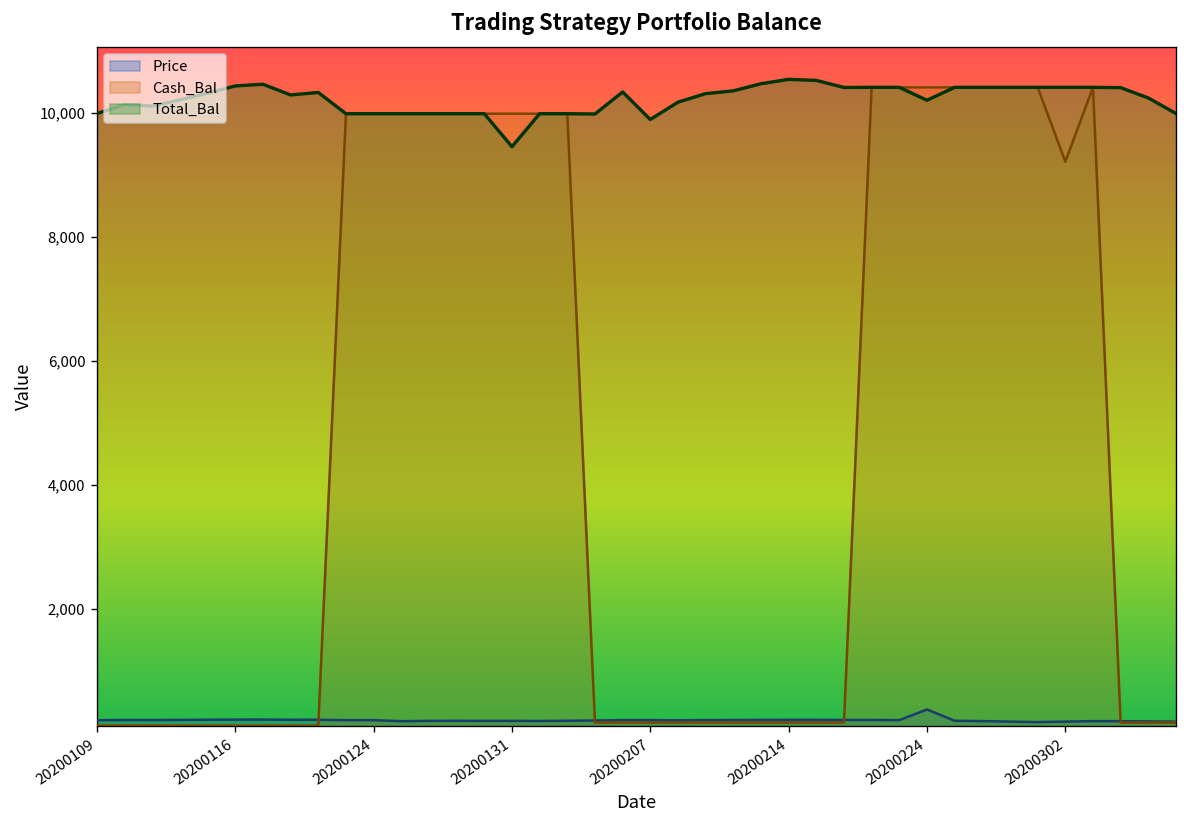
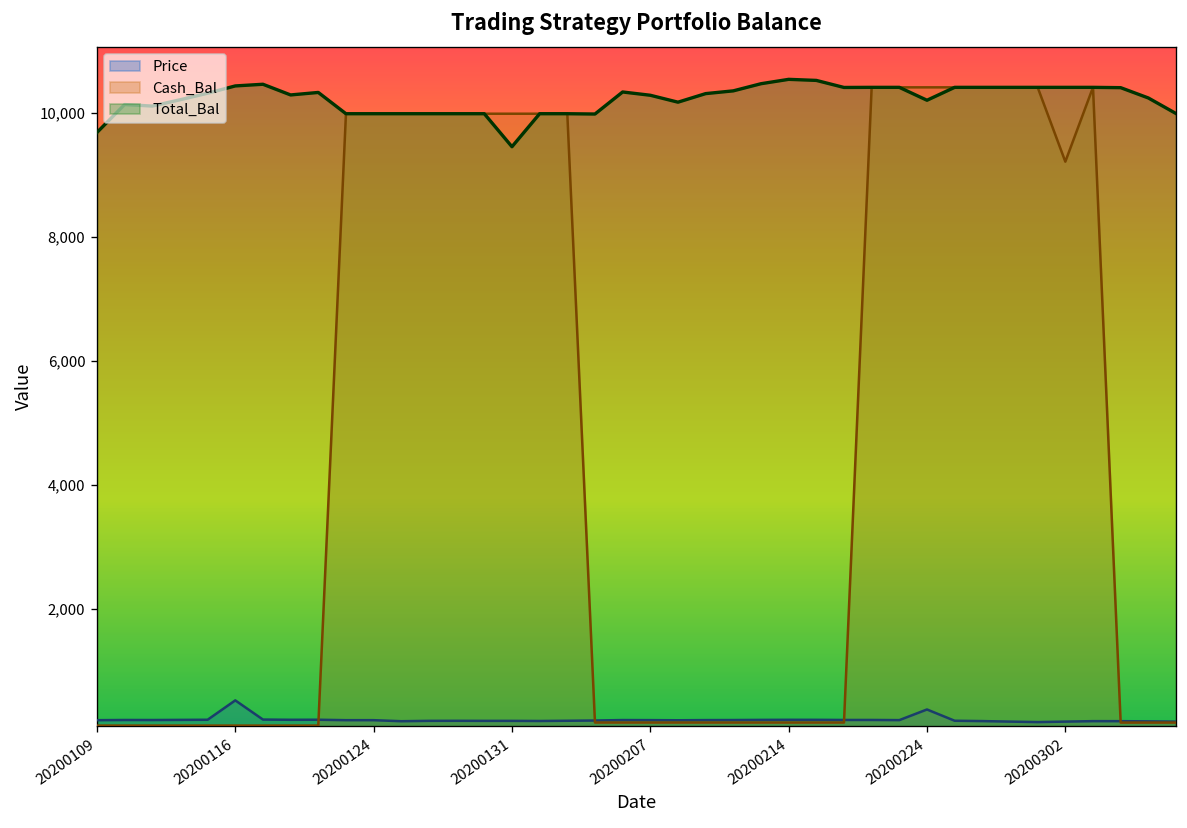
Total_Bal, 20200109: 10,000 -> 9,700
Price, 20200116: 200 -> 500
Total_Bal, 20200207: 9,900 -> 10,300
